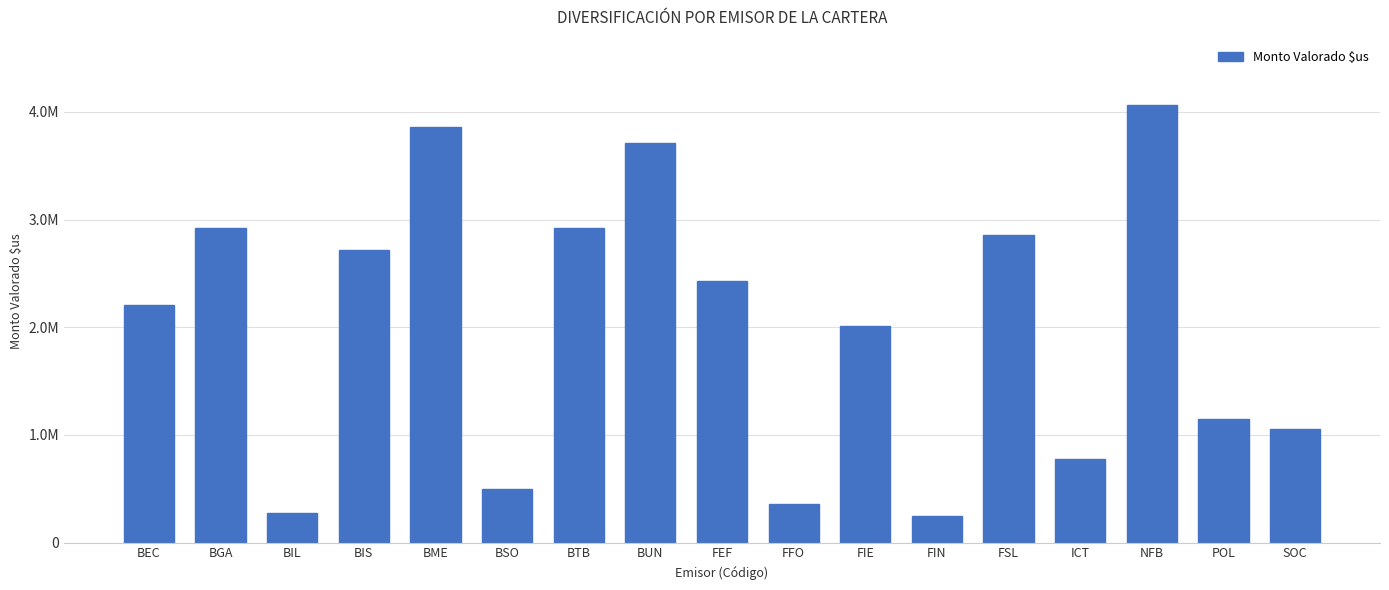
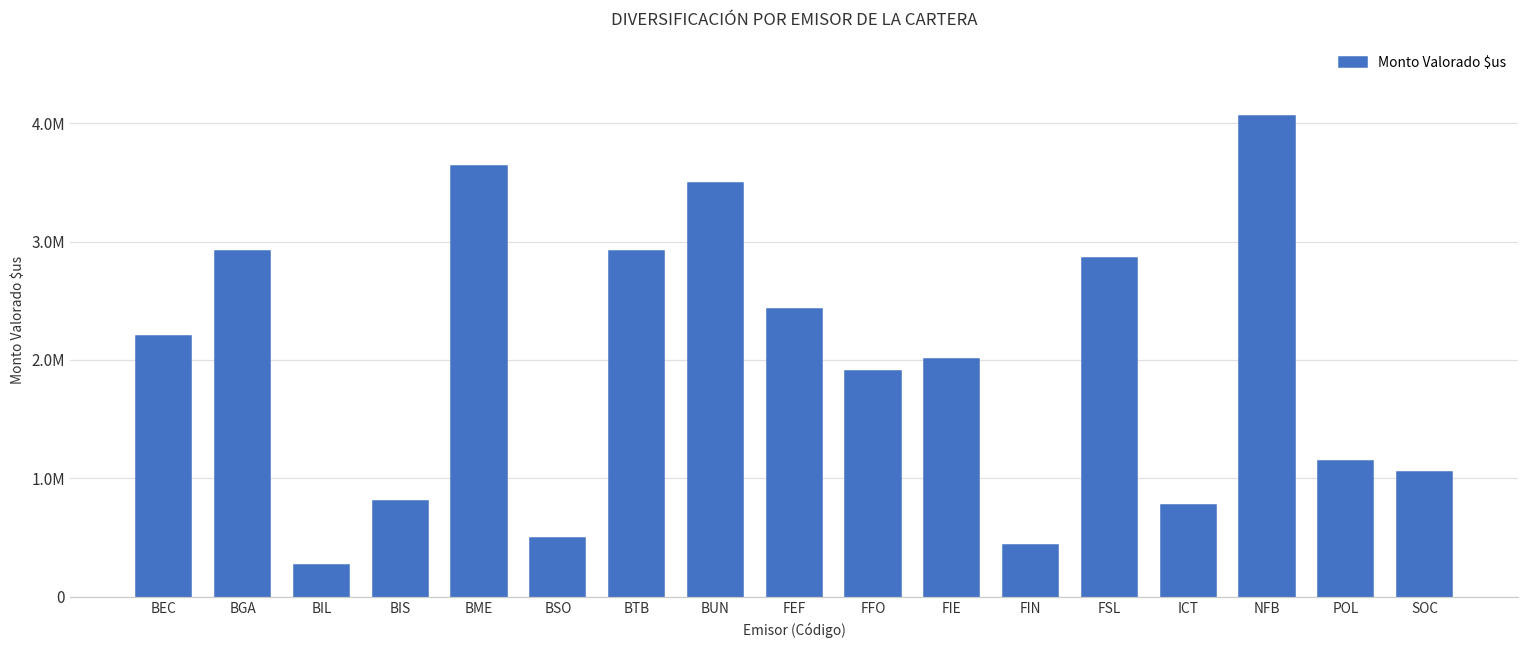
BIS: 2720000 -> 810000
BME: 3850000 -> 3640000
BUN: 3710000 -> 3490000
FFO: 360000 -> 1900000
FIN: 250000 -> 430000
